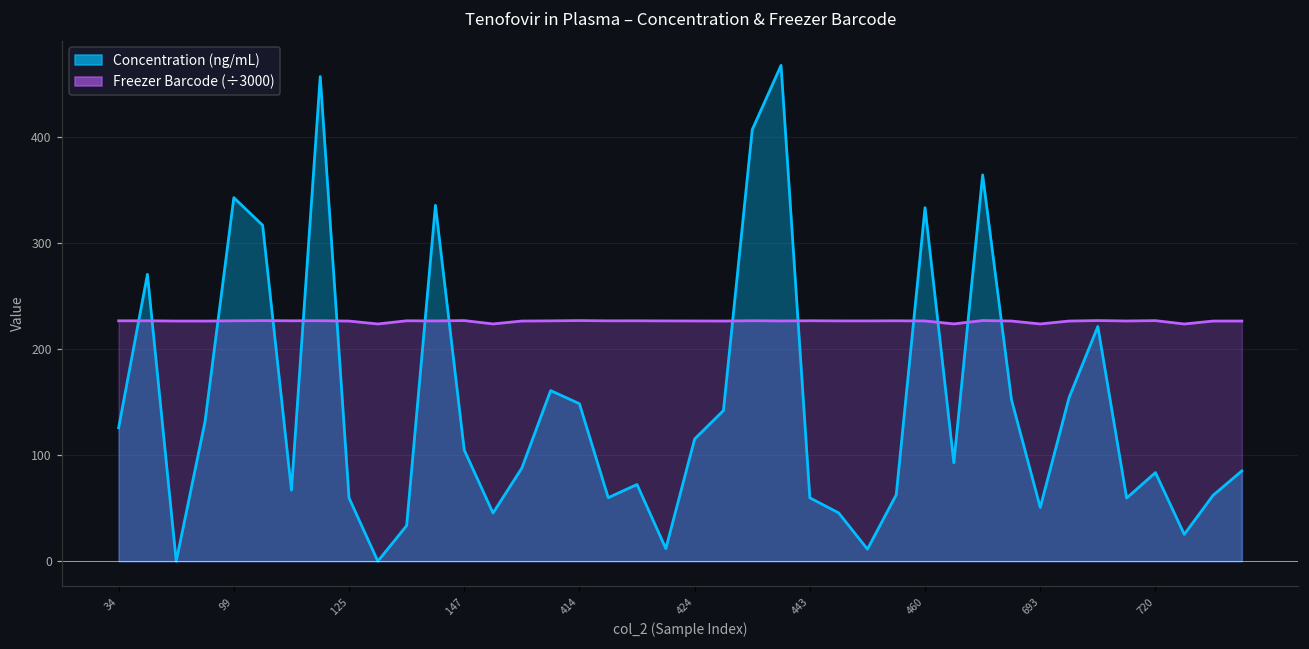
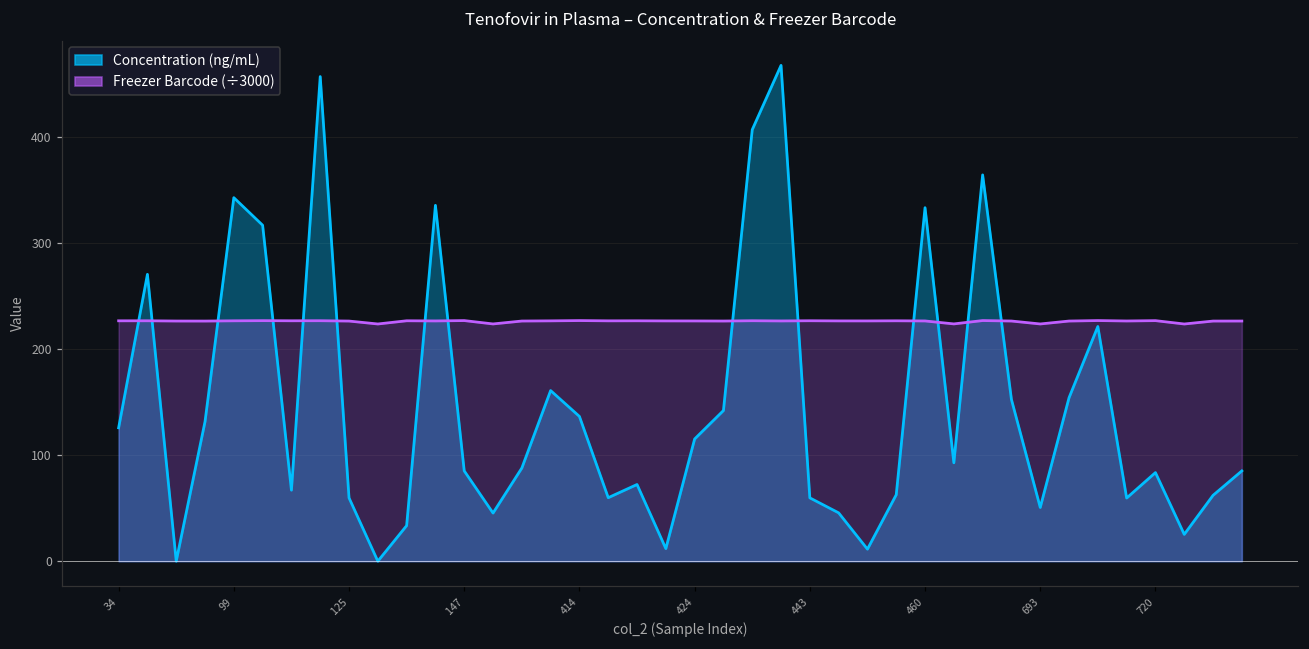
Concentration (ng/mL), 147: 100 -> 90
Concentration (ng/mL), 414: 150 -> 140
